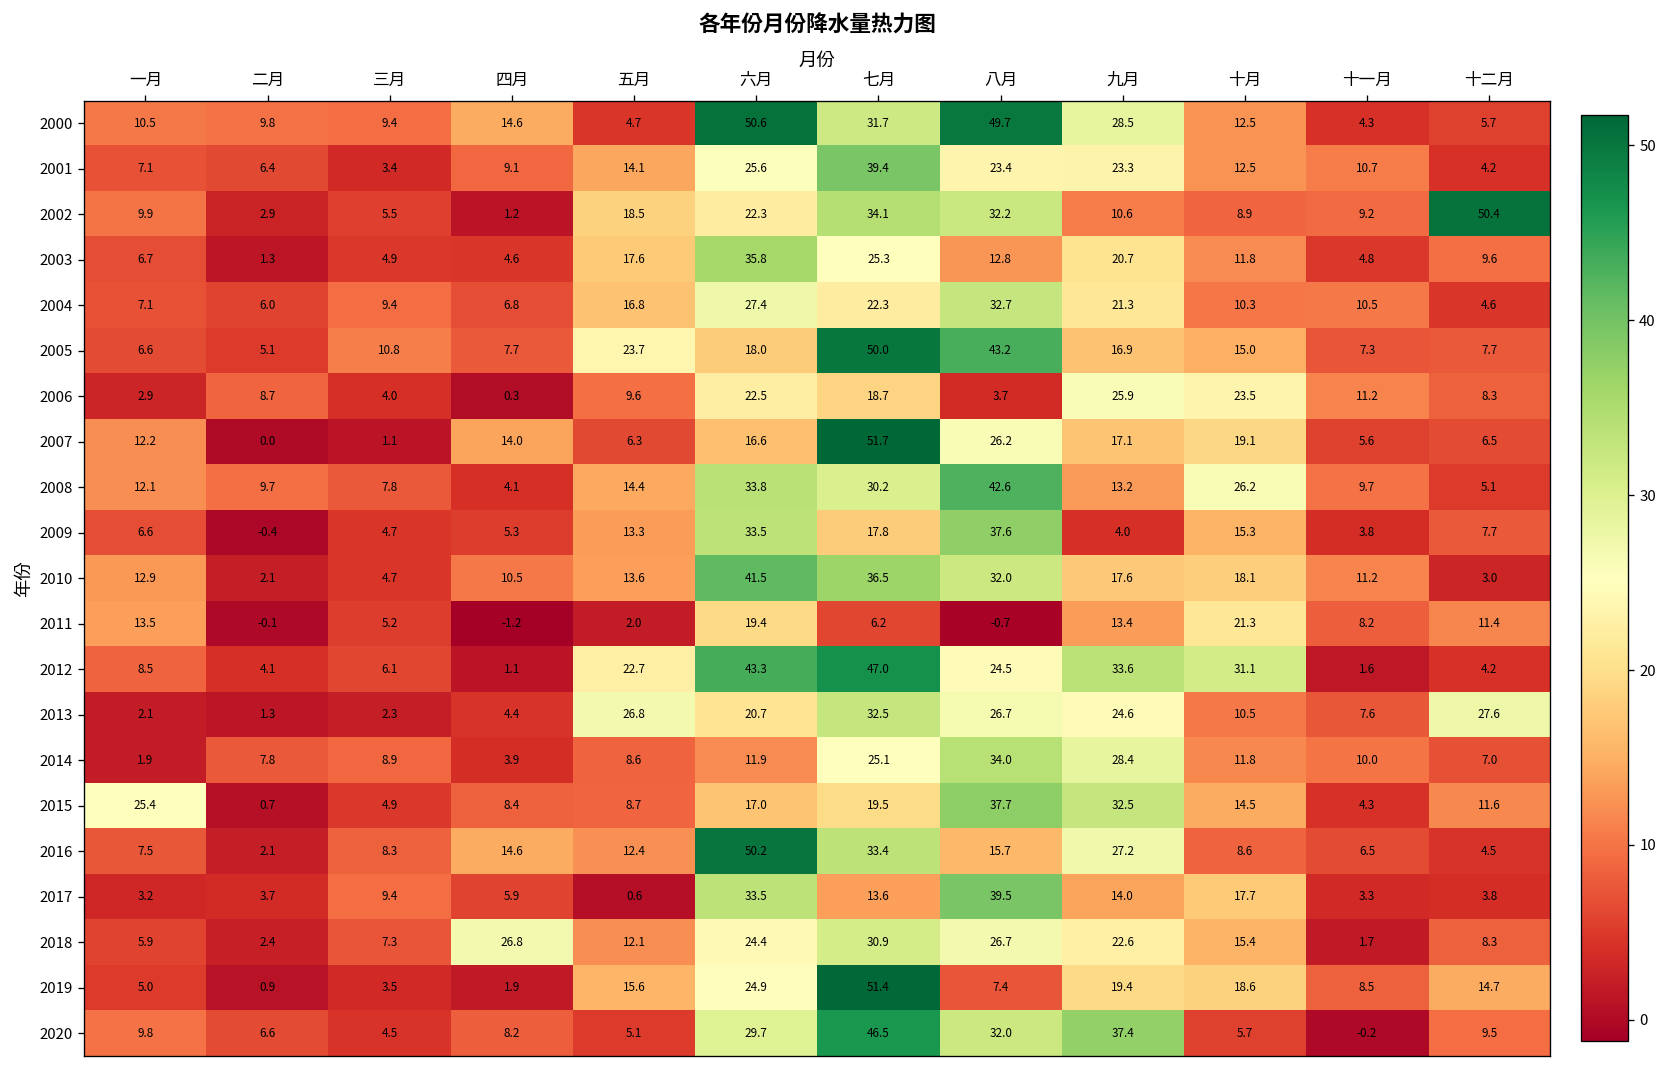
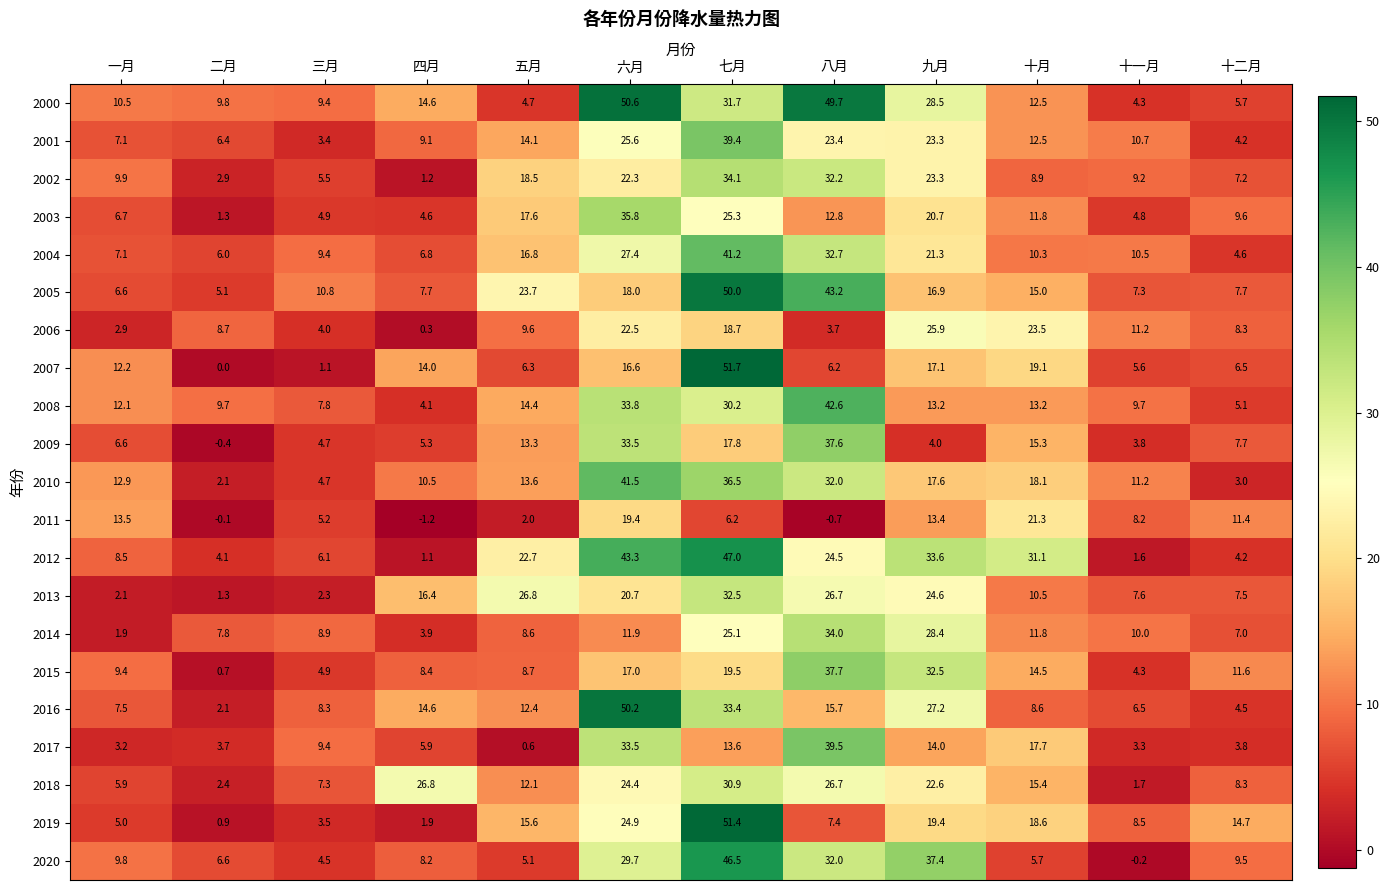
2002, 九月: 10.6 -> 23.3
2002, 十二月: 50.4 -> 7.2
2004, 七月: 22.3 -> 41.2
2007, 八月: 26.2 -> 6.2
2008, 十月: 26.2 -> 13.2
2013, 四月: 4.4 -> 16.4
2013, 十二月: 27.6 -> 7.5
2015, 一月: 25.4 -> 9.4
